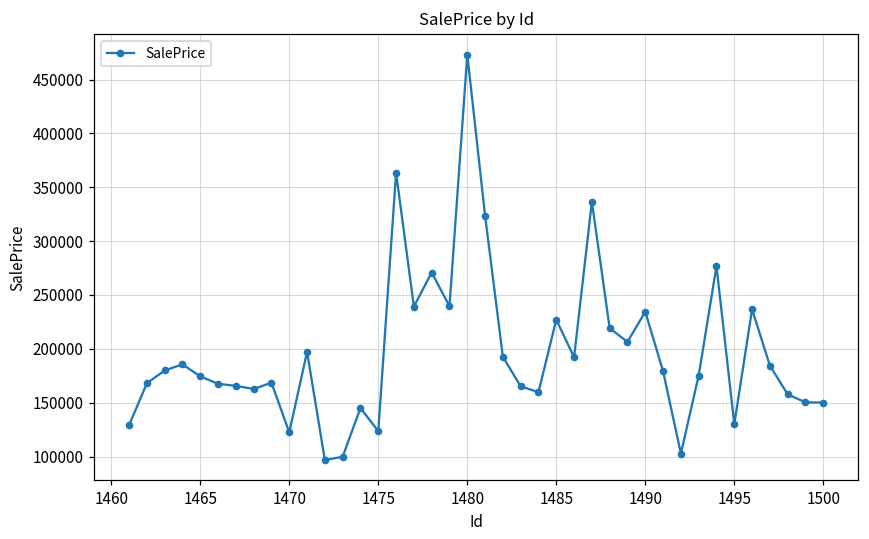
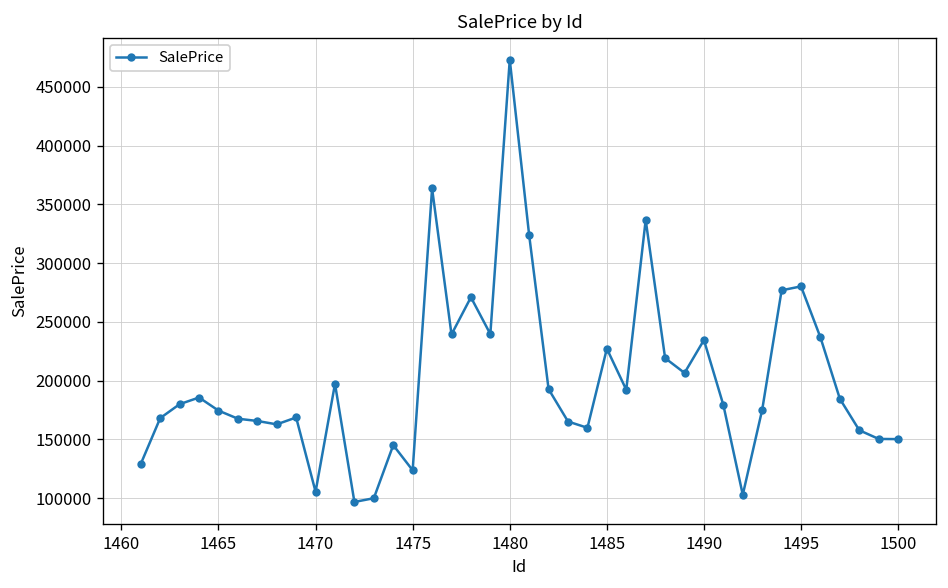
1470: 120000 -> 110000
1495: 130000 -> 280000
